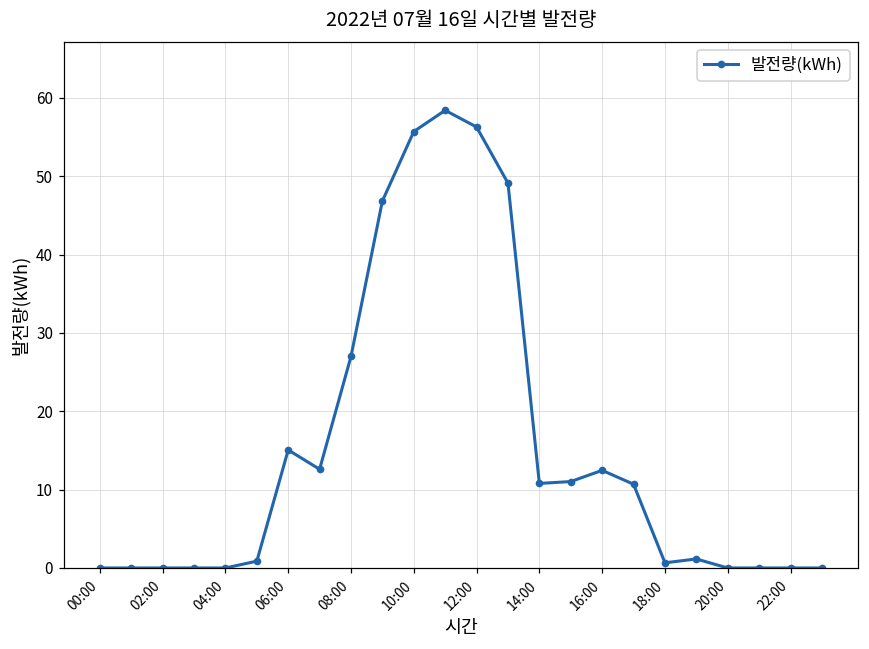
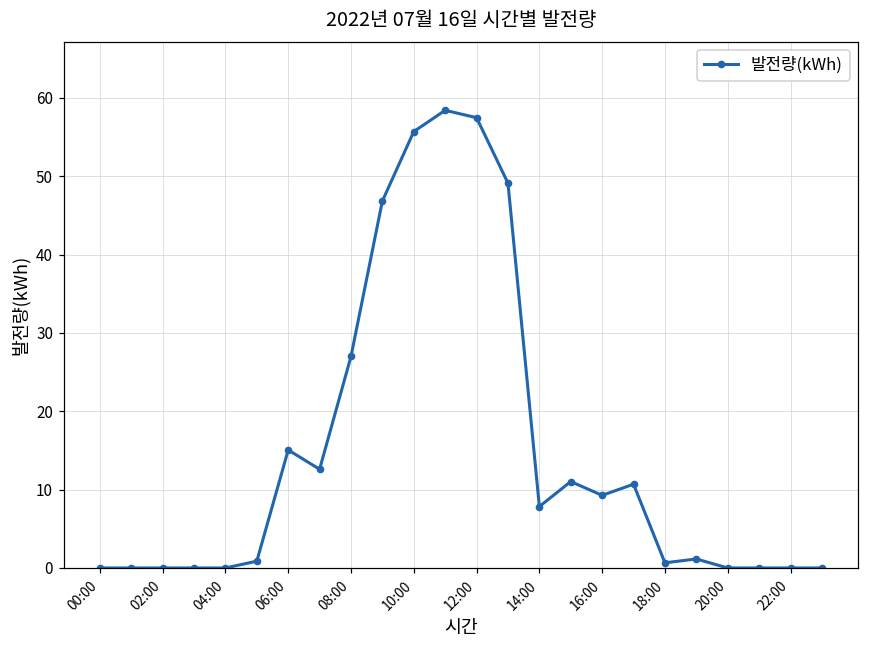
12:00: 56 -> 57
14:00: 11 -> 8
16:00: 12 -> 9
